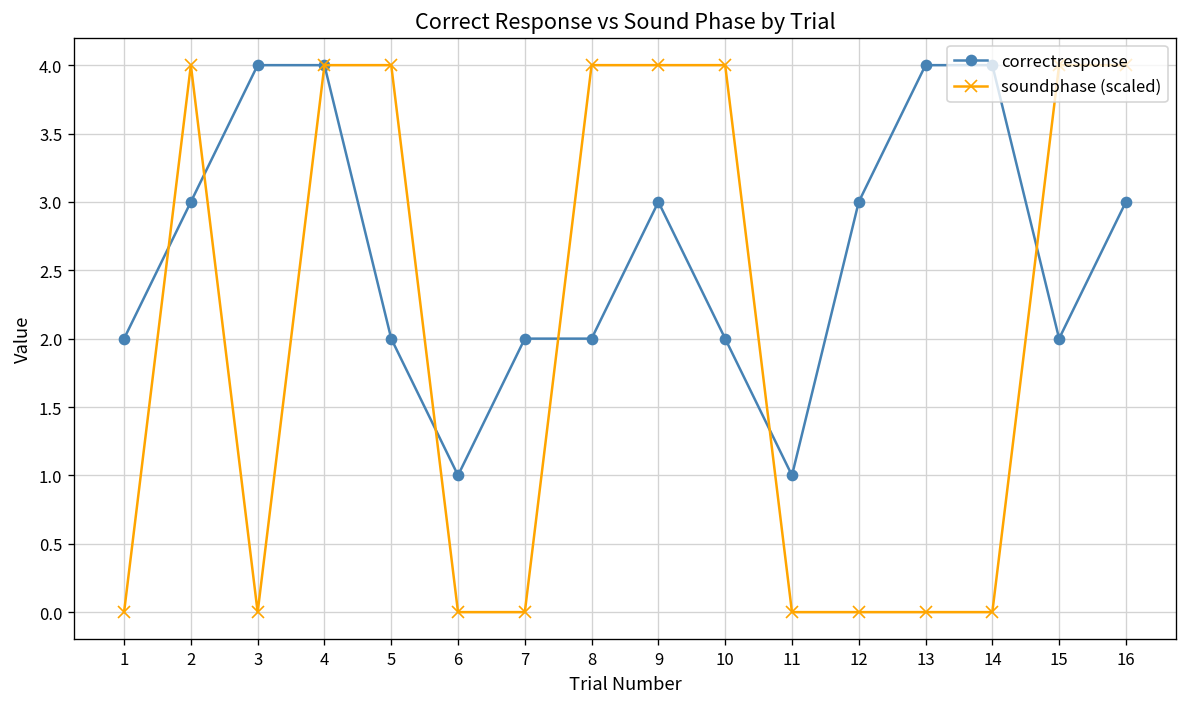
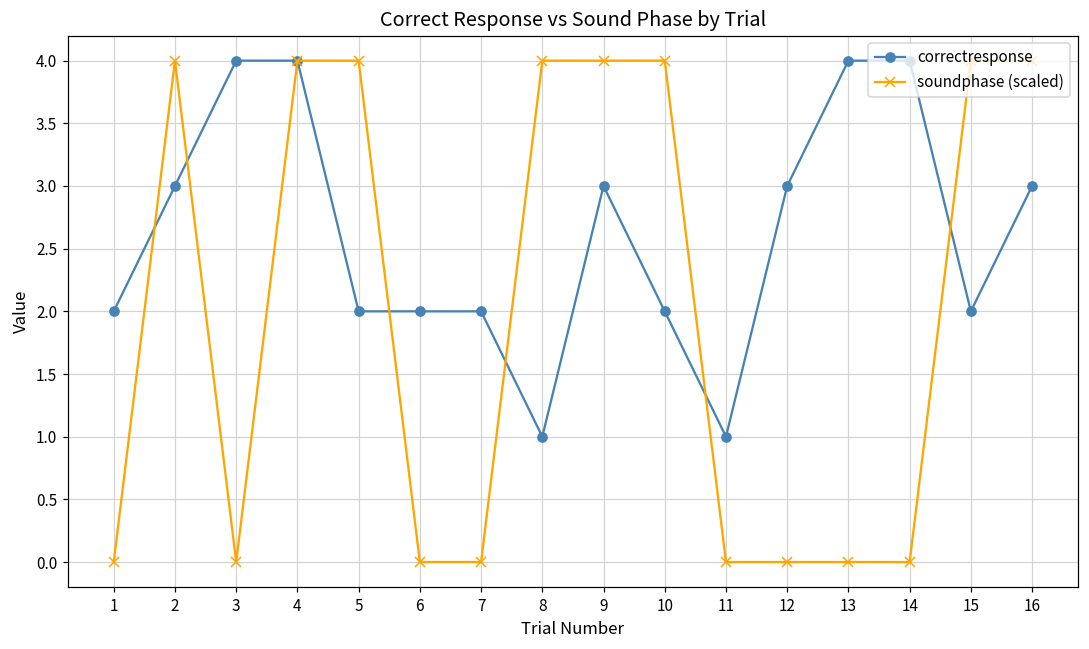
correctresponse, 6: 1 -> 2
correctresponse, 8: 2 -> 1
